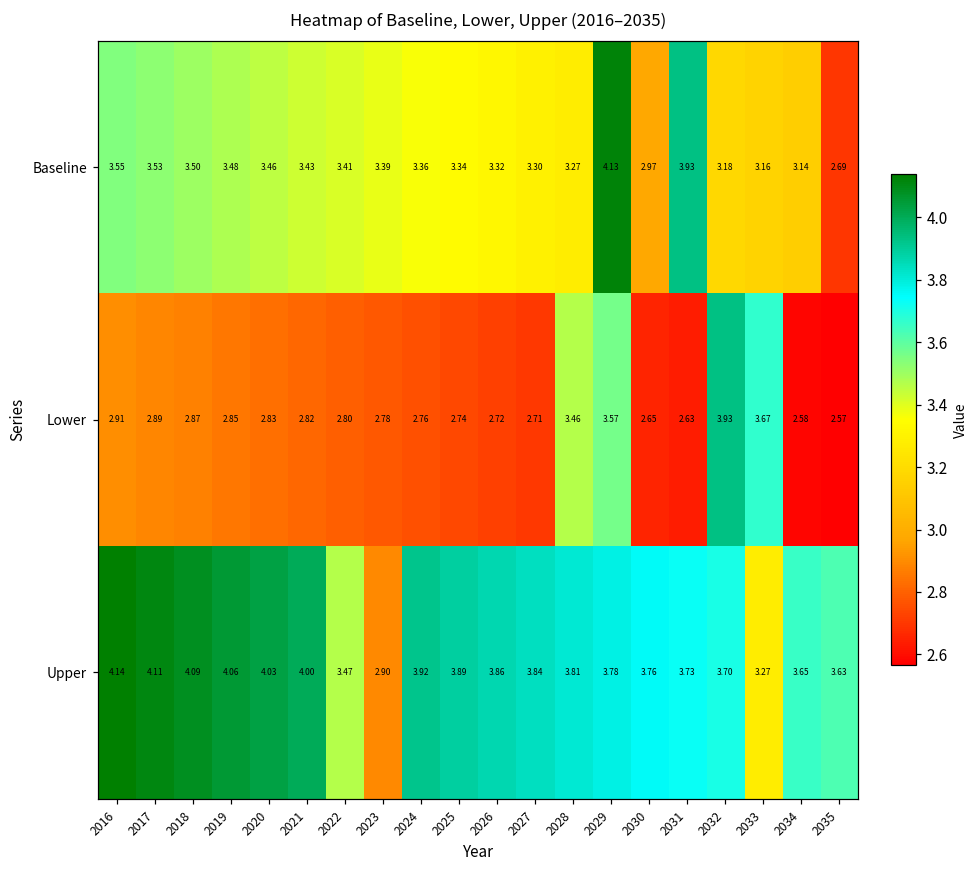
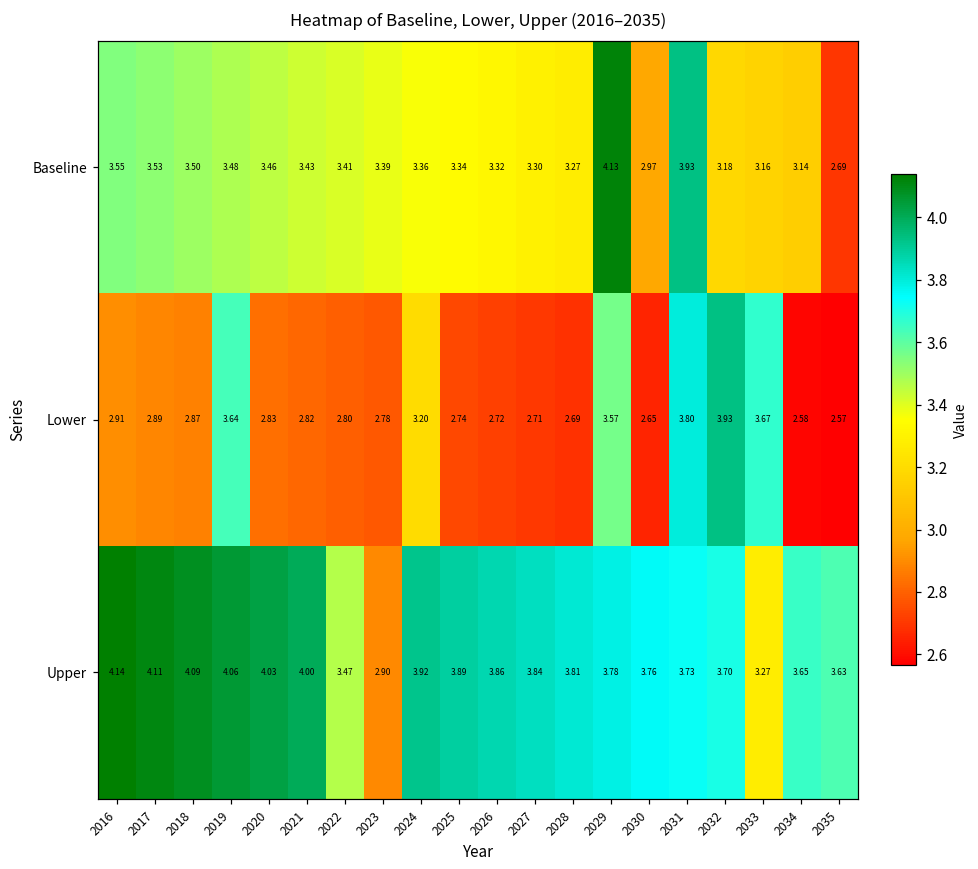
Lower, 2019: 2.85 -> 3.64
Lower, 2024: 2.76 -> 3.20
Lower, 2028: 3.46 -> 2.69
Lower, 2031: 2.63 -> 3.80
